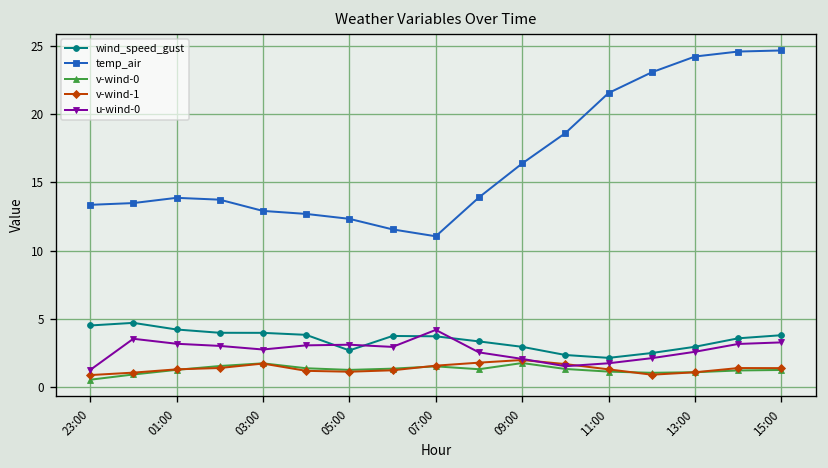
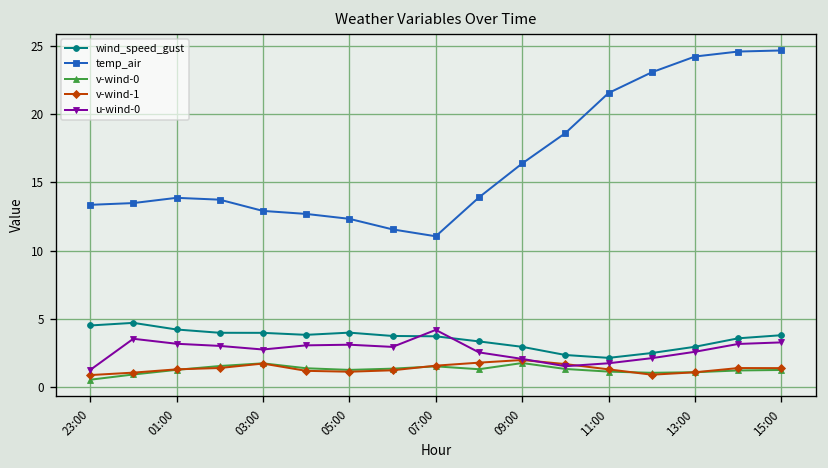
wind_speed_gust, 05:00: 2.7 -> 4.0
